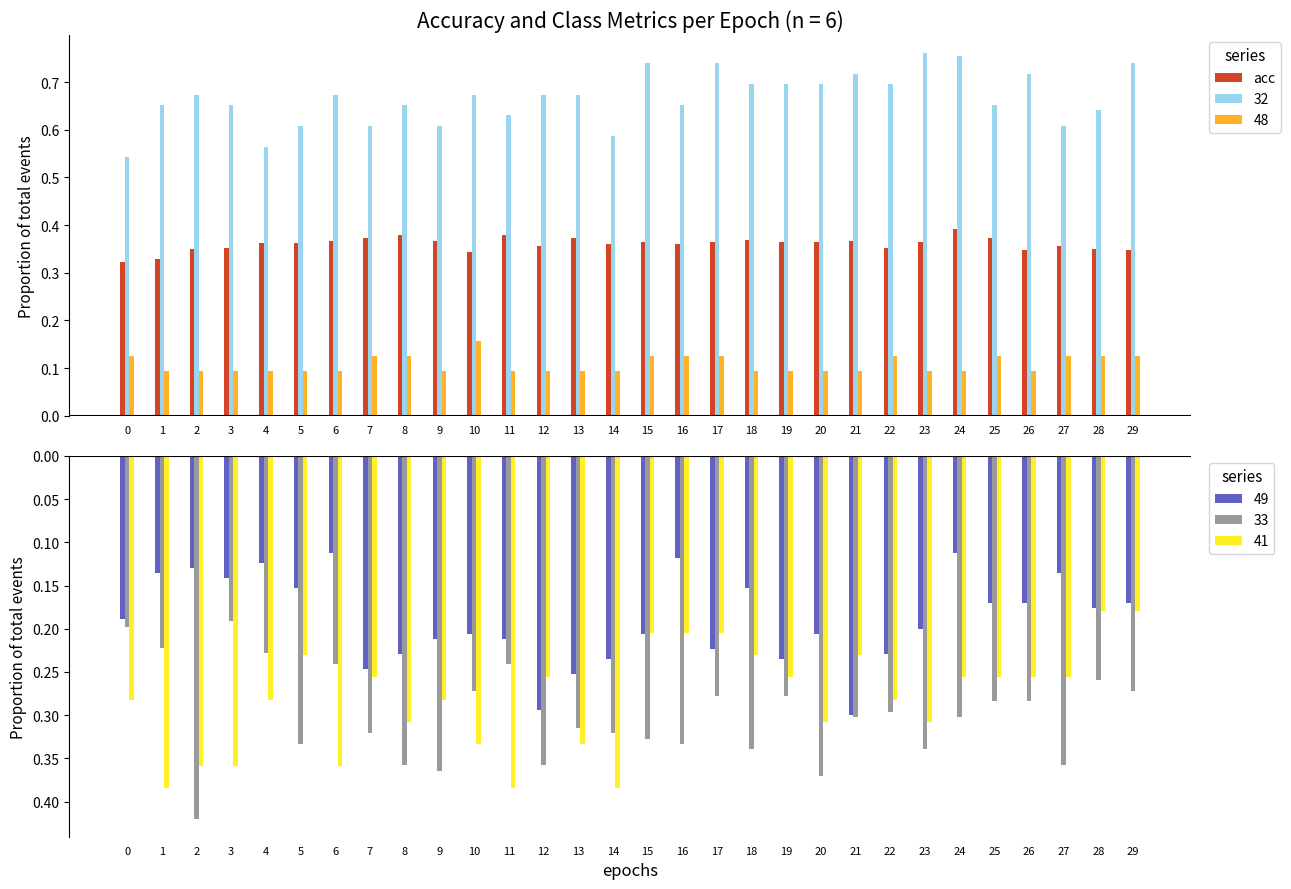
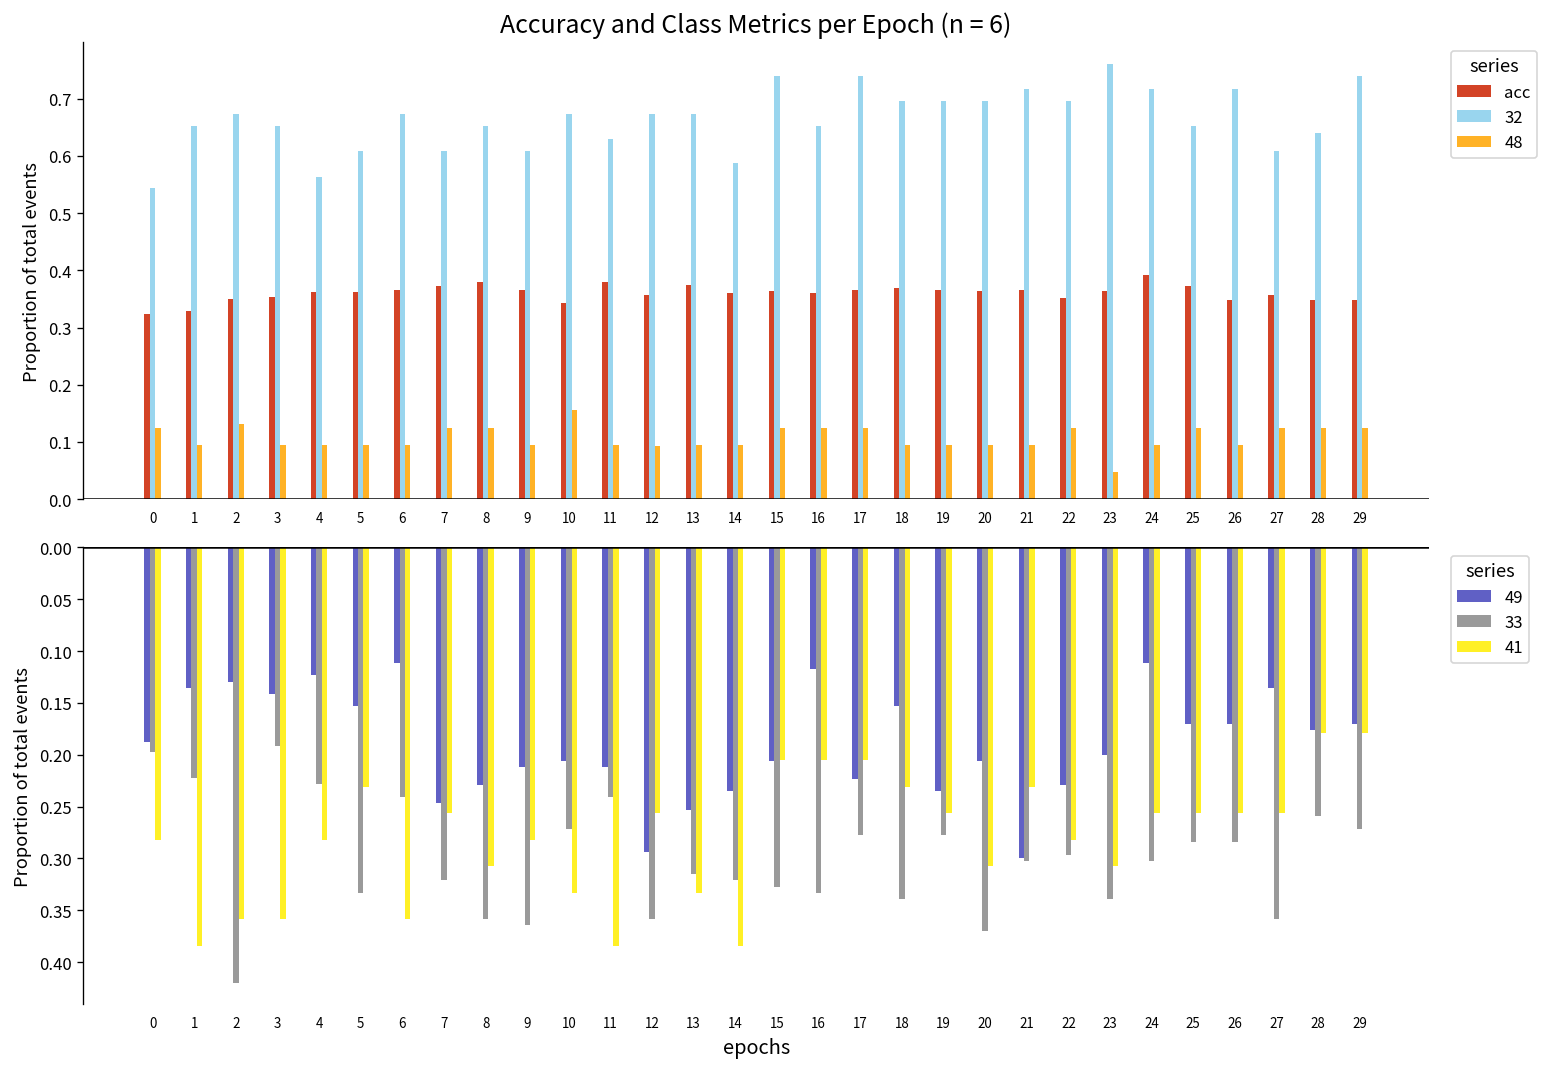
Accuracy and Class Metrics per Epoch (n = 6), 48, 2: 0.09 -> 0.13
Accuracy and Class Metrics per Epoch (n = 6), 48, 23: 0.09 -> 0.05
Accuracy and Class Metrics per Epoch (n = 6), 32, 24: 0.76 -> 0.72
